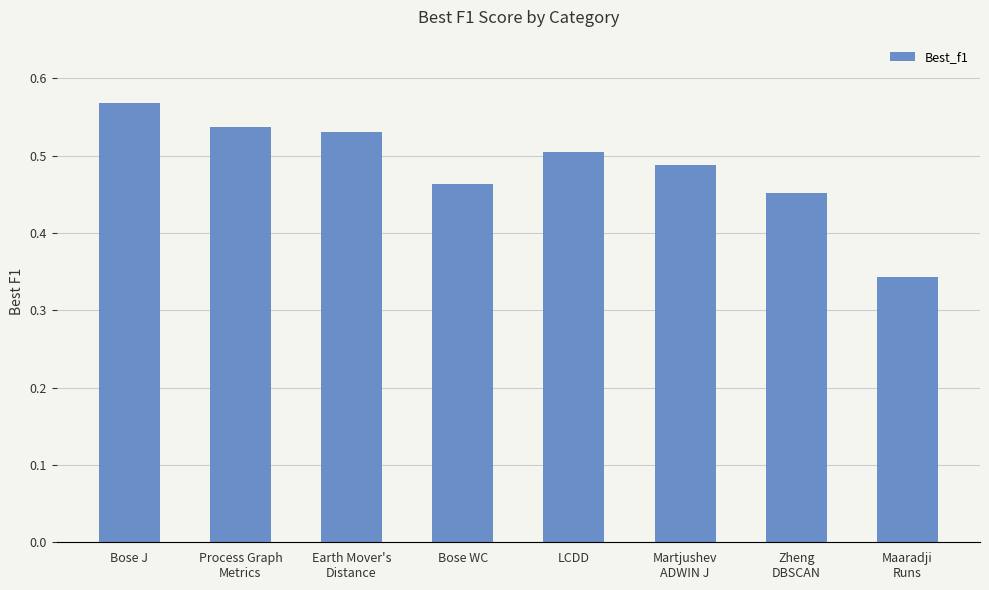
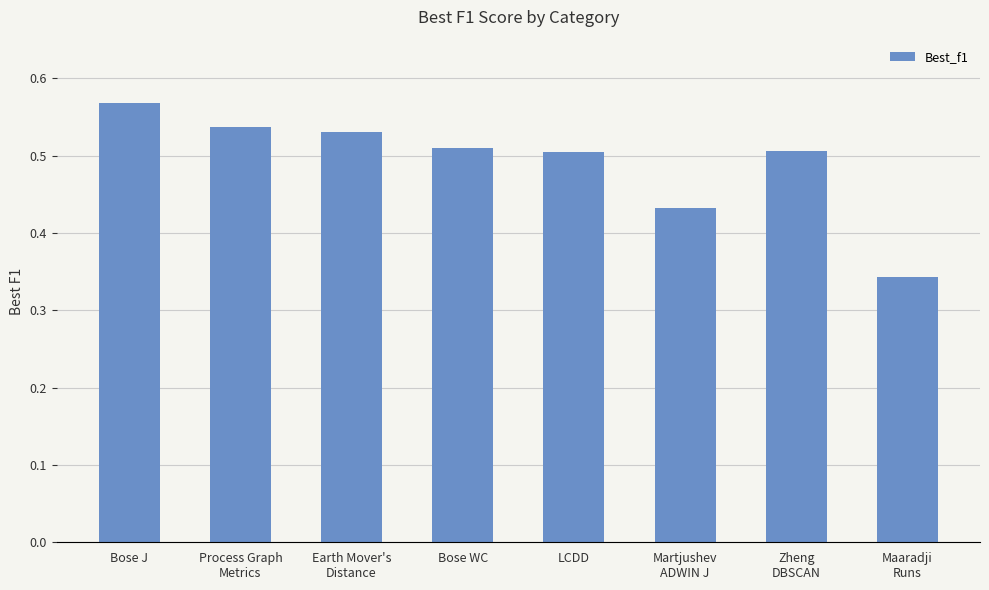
Bose WC: 0.46 -> 0.51
Martjushev ADWIN J: 0.49 -> 0.43
Zheng DBSCAN: 0.45 -> 0.51
